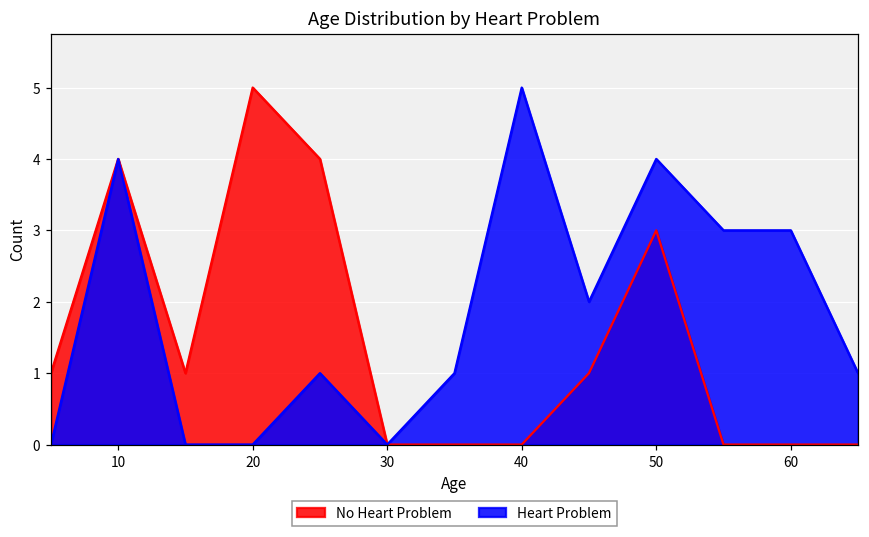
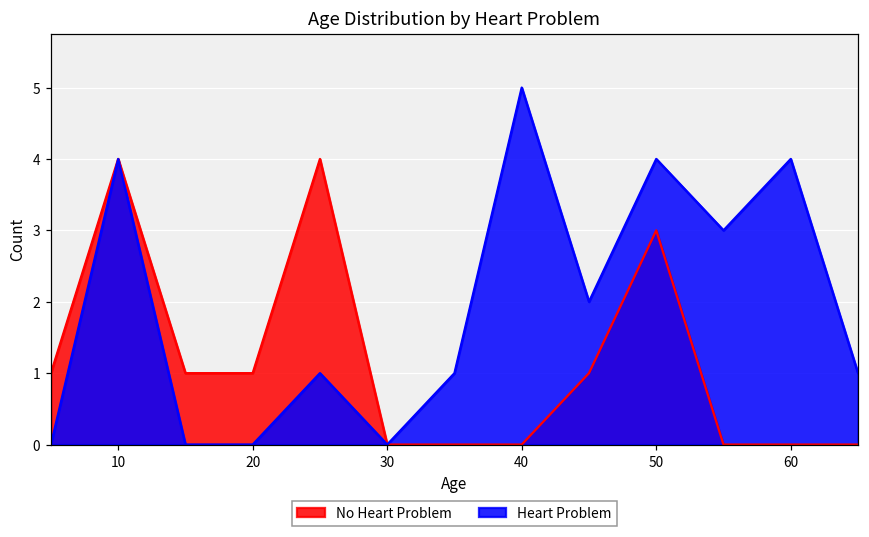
No Heart Problem, 20: 5 -> 1
Heart Problem, 60: 3 -> 4
